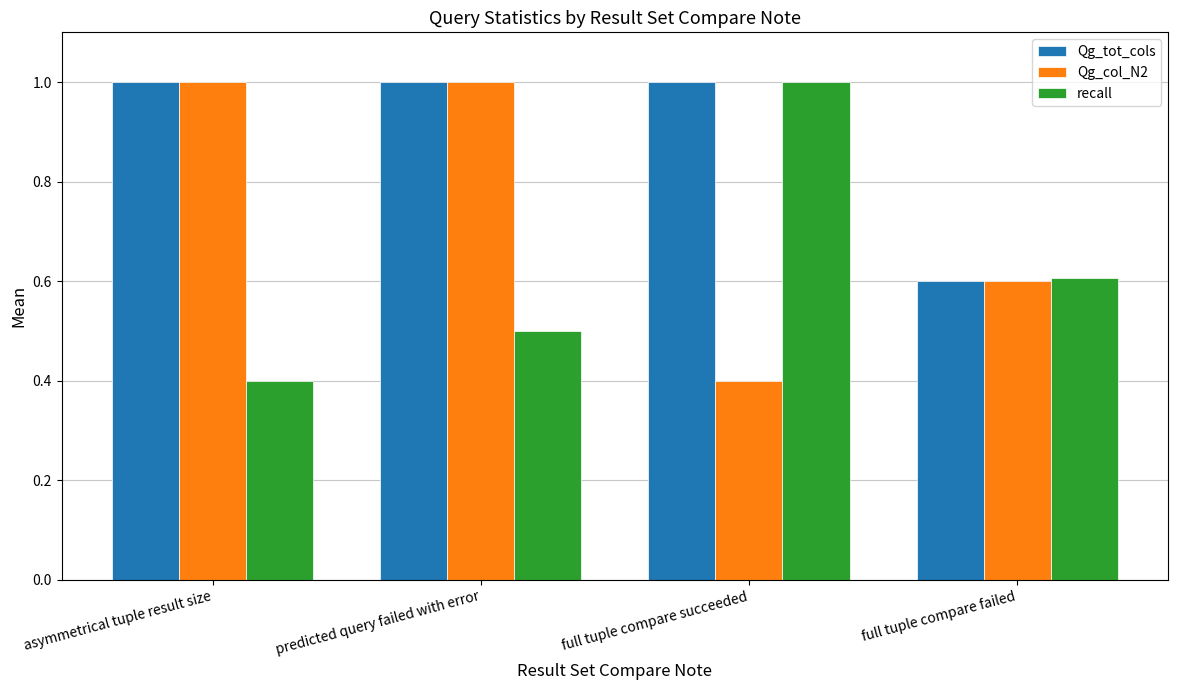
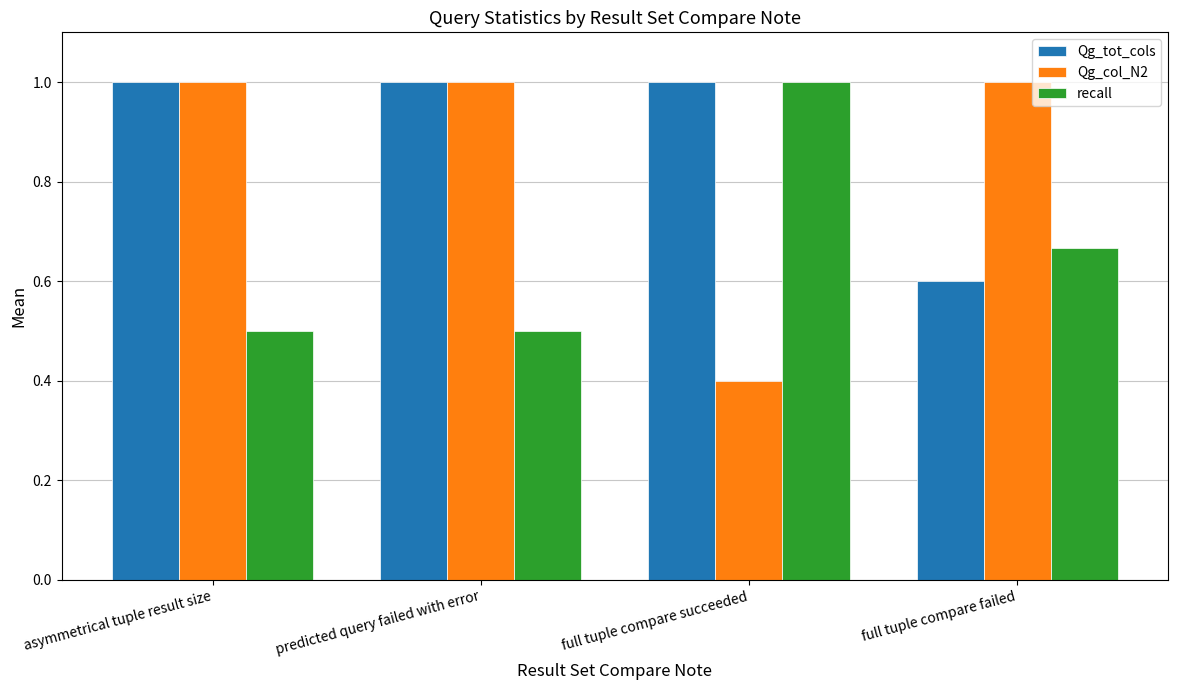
recall, asymmetrical tuple result size: 0.4 -> 0.5
Qg_col_N2, full tuple compare failed: 0.60 -> 1.00
recall, full tuple compare failed: 0.61 -> 0.67
